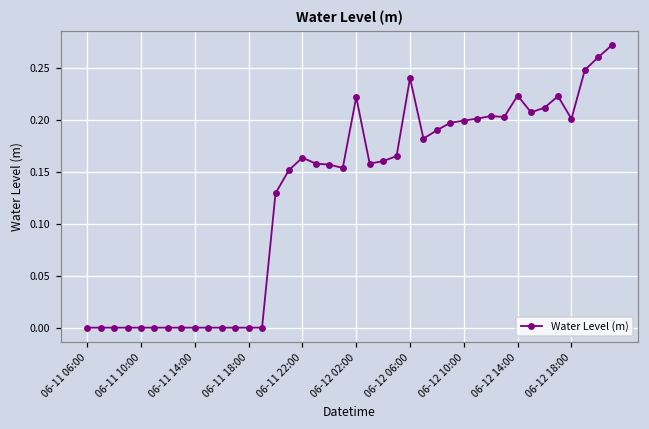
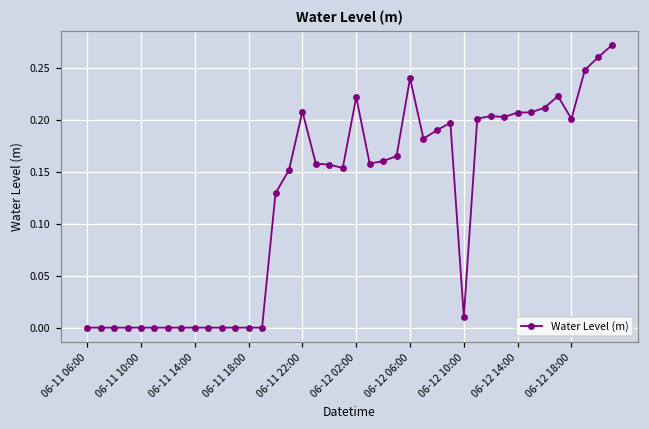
06-11 22:00: 0.16 -> 0.21
06-12 10:00: 0.20 -> 0.01
06-12 14:00: 0.22 -> 0.21
